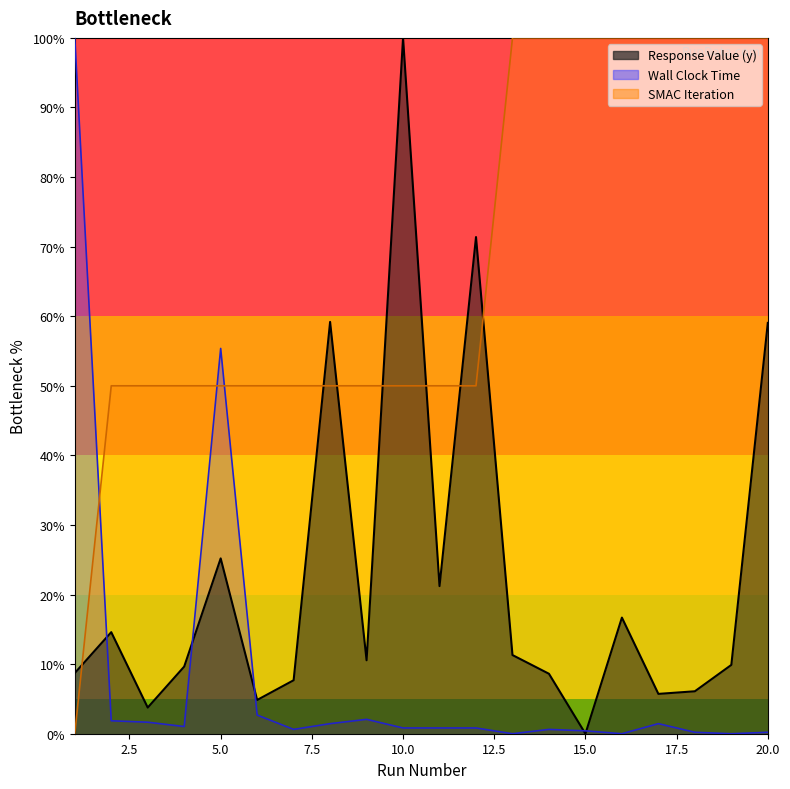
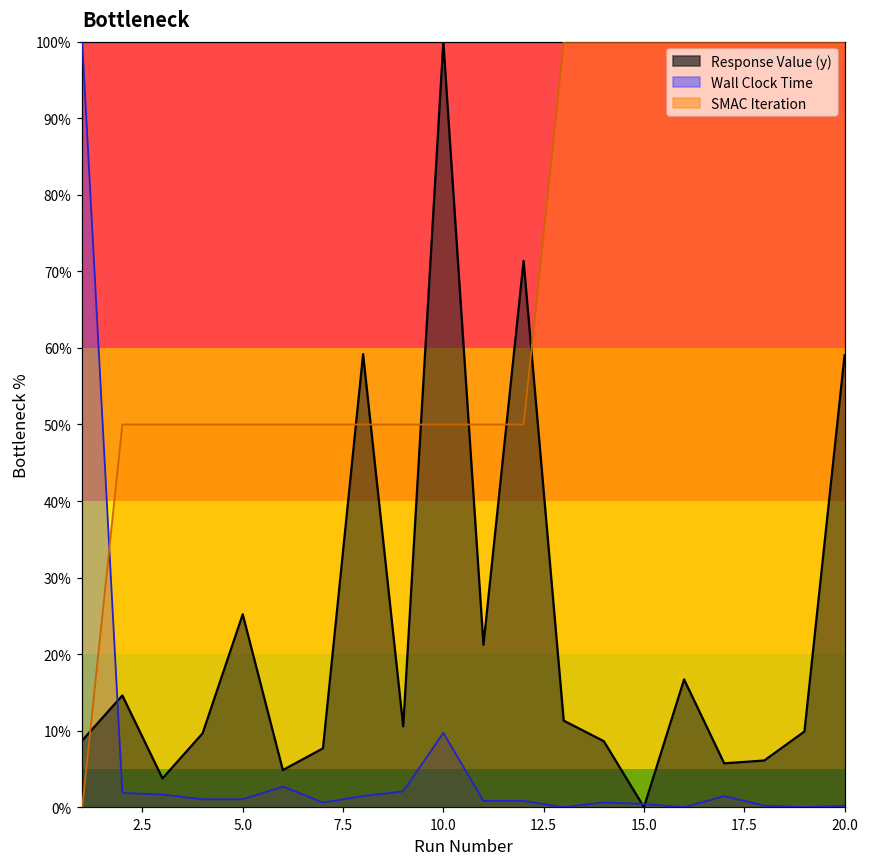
Wall Clock Time, 5.0: 55% -> 1%
Wall Clock Time, 10.0: 1% -> 10%
